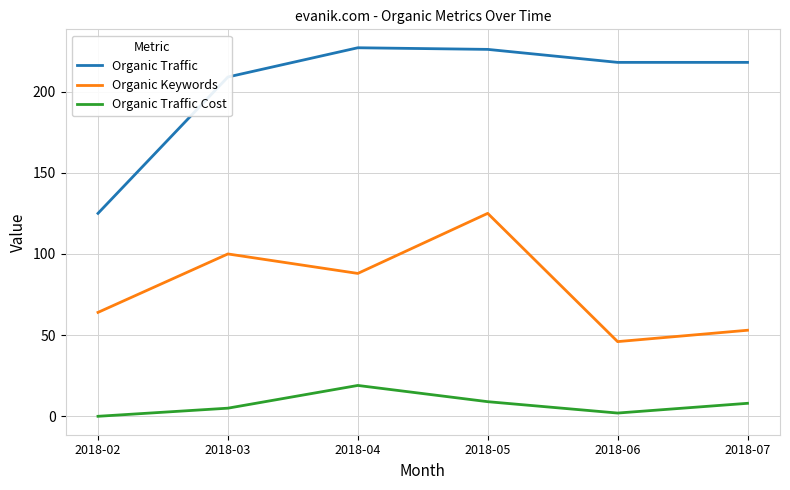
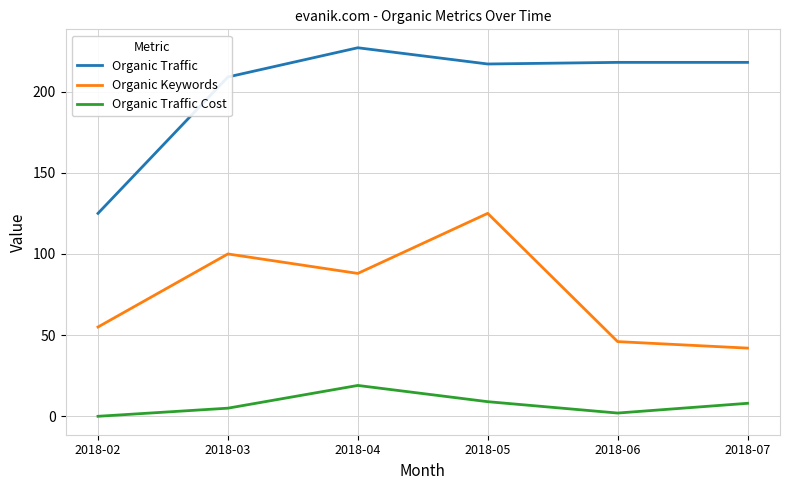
Organic Keywords, 2018-02: 64 -> 55
Organic Traffic, 2018-05: 226 -> 217
Organic Keywords, 2018-07: 53 -> 42
